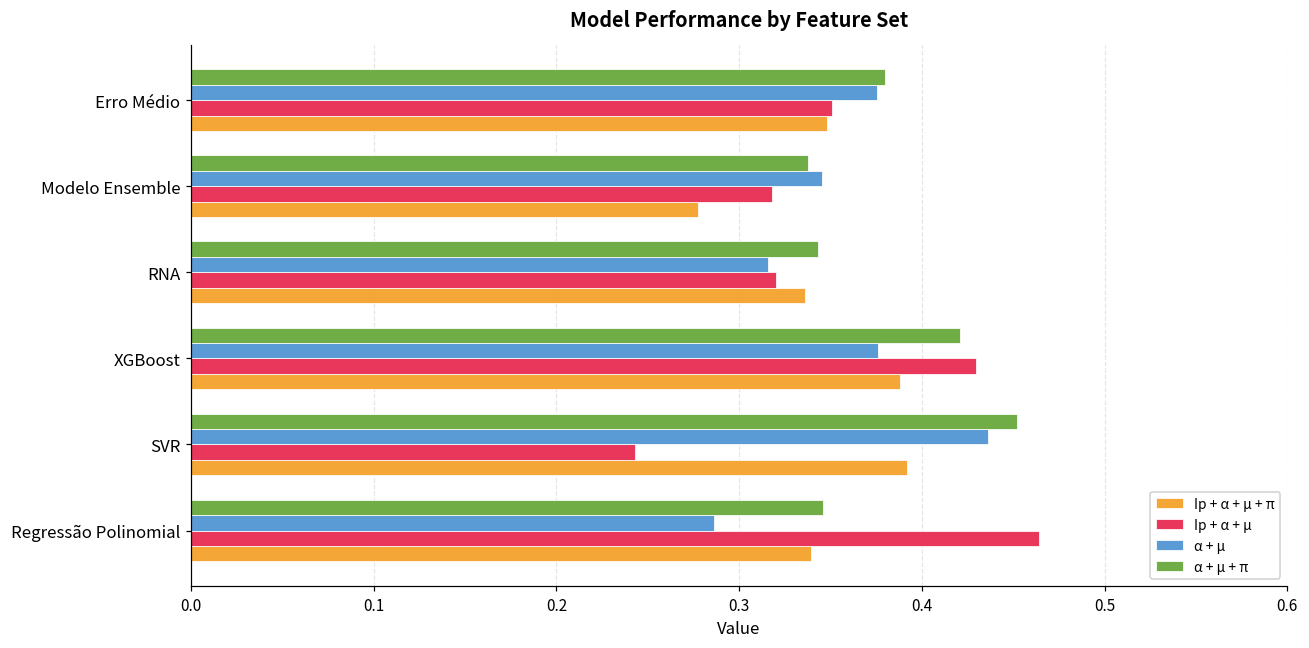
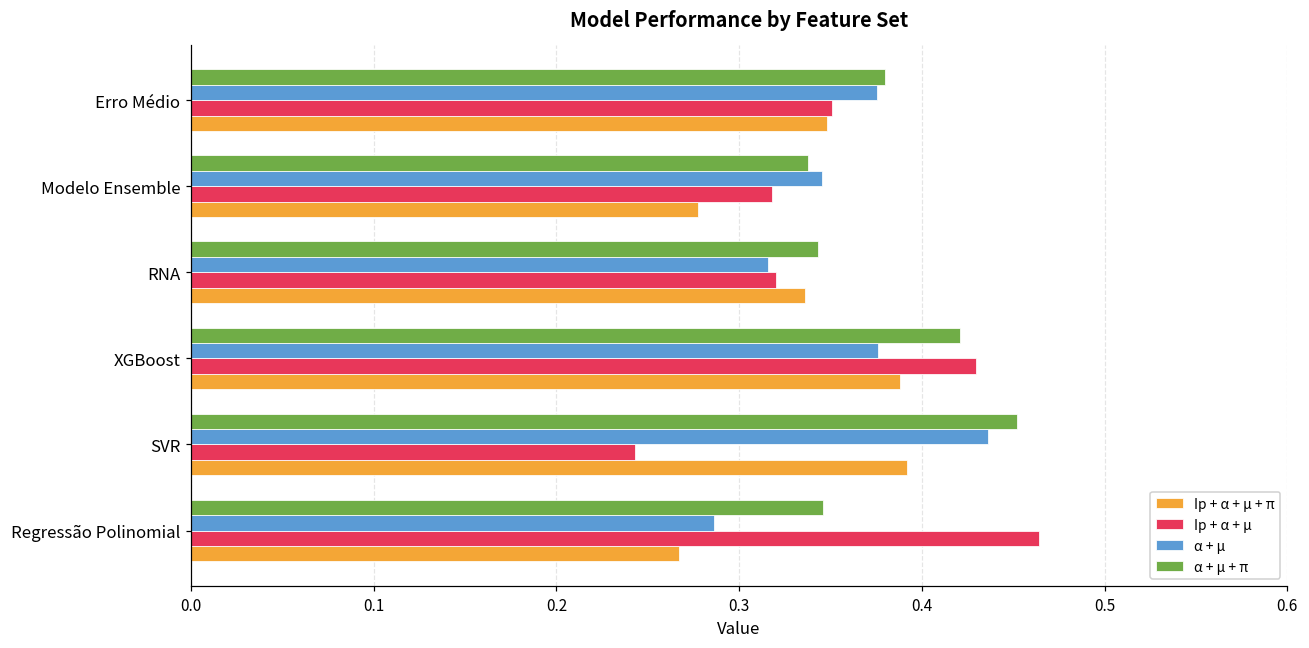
Ip + α + µ + π, Regressão Polinomial: 0.339 -> 0.267
